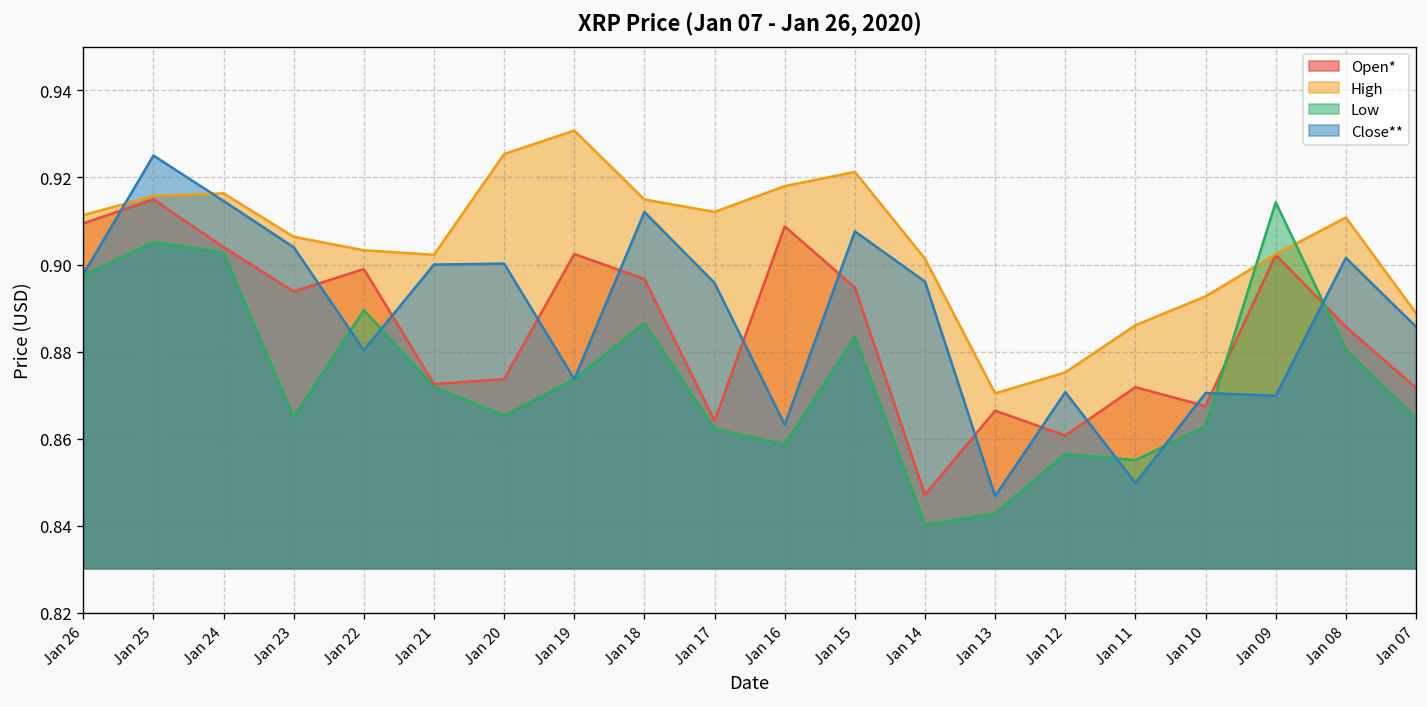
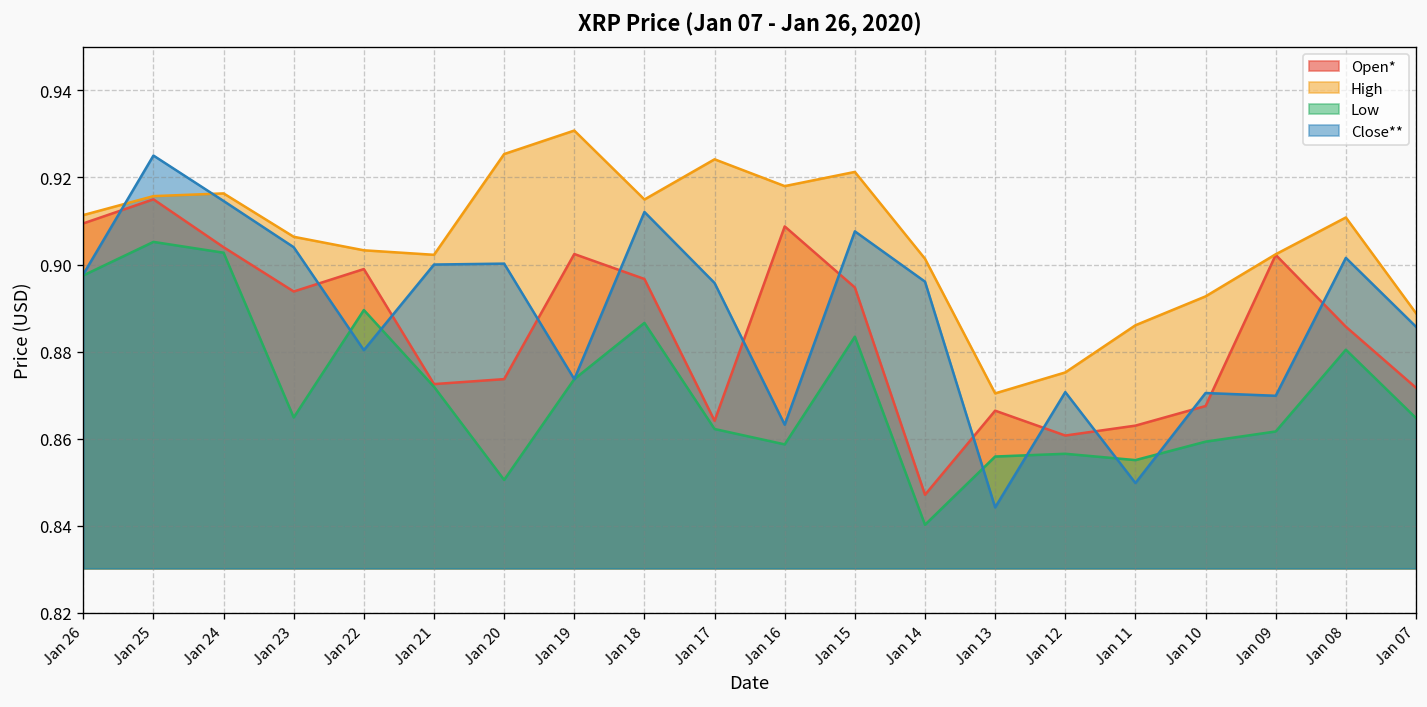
Low, Jan 20: 0.865 -> 0.851
High, Jan 17: 0.912 -> 0.924
Low, Jan 13: 0.843 -> 0.856
Close**, Jan 13: 0.847 -> 0.844
Open*, Jan 11: 0.872 -> 0.863
Low, Jan 10: 0.863 -> 0.859
Low, Jan 09: 0.914 -> 0.862
